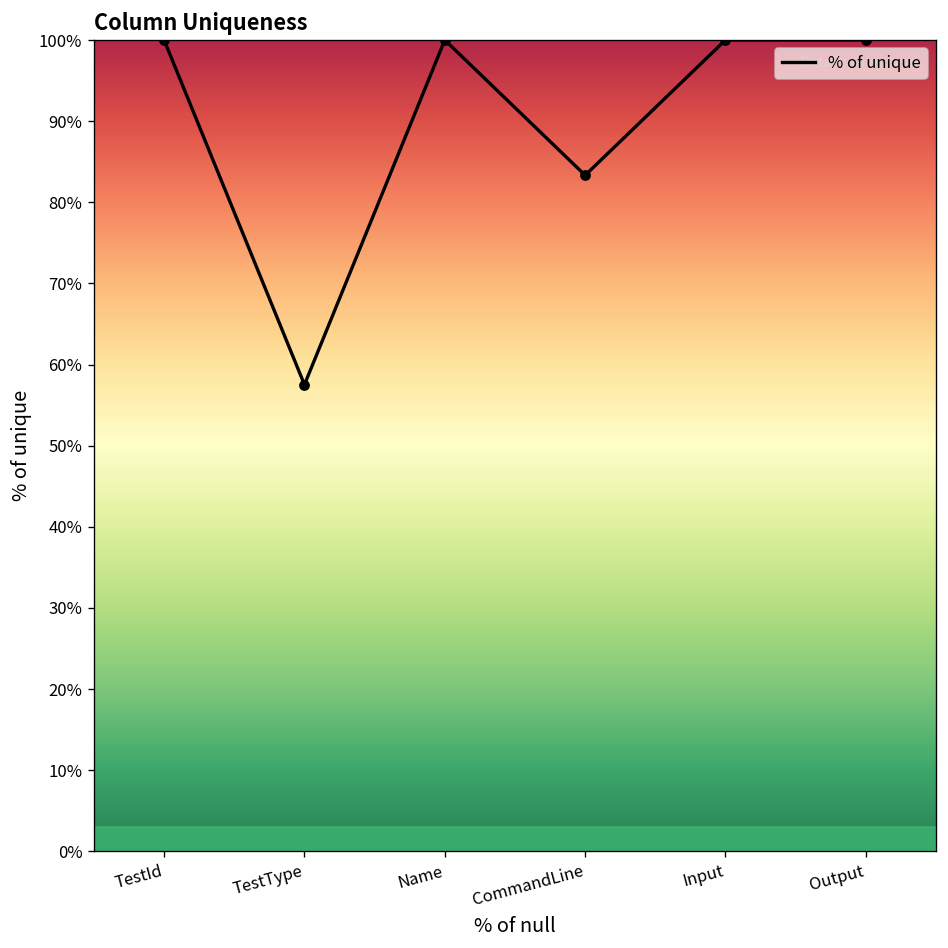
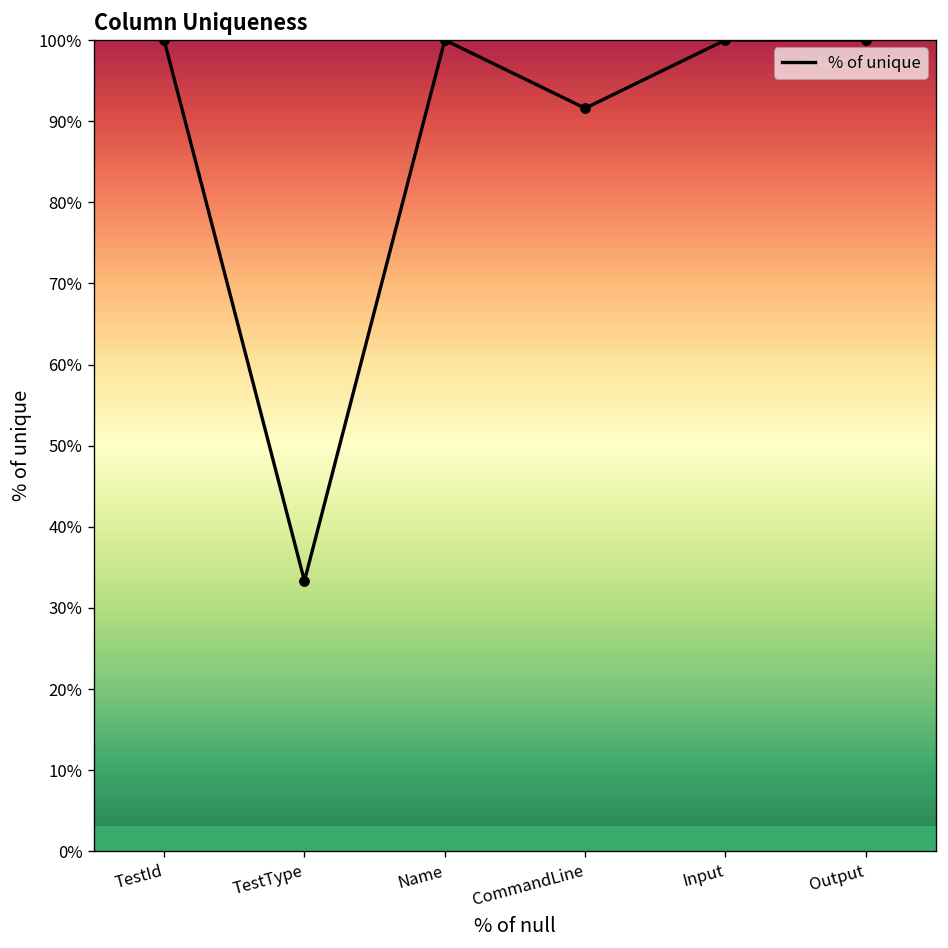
% of unique, TestType: 58% -> 33%
% of unique, CommandLine: 83% -> 92%
